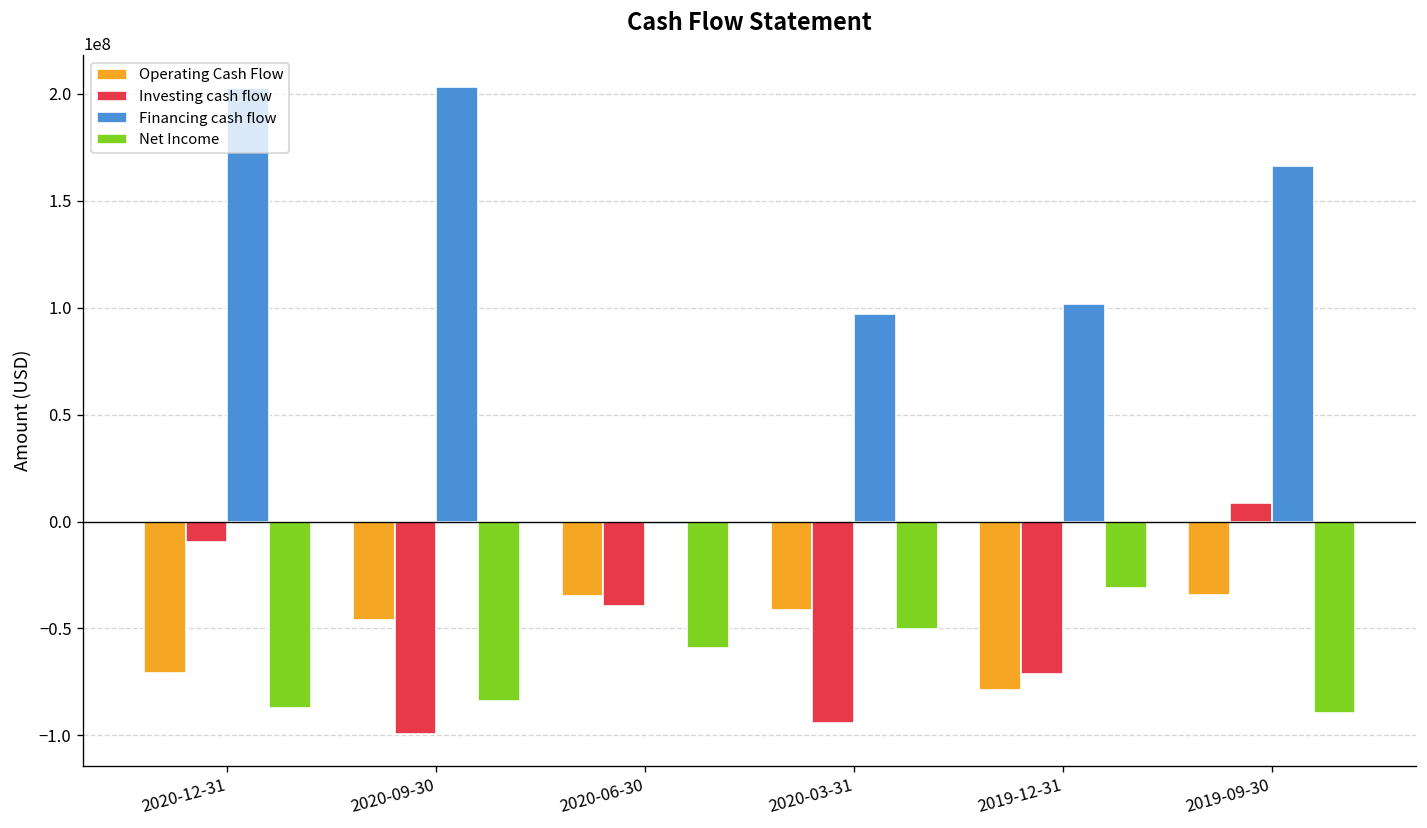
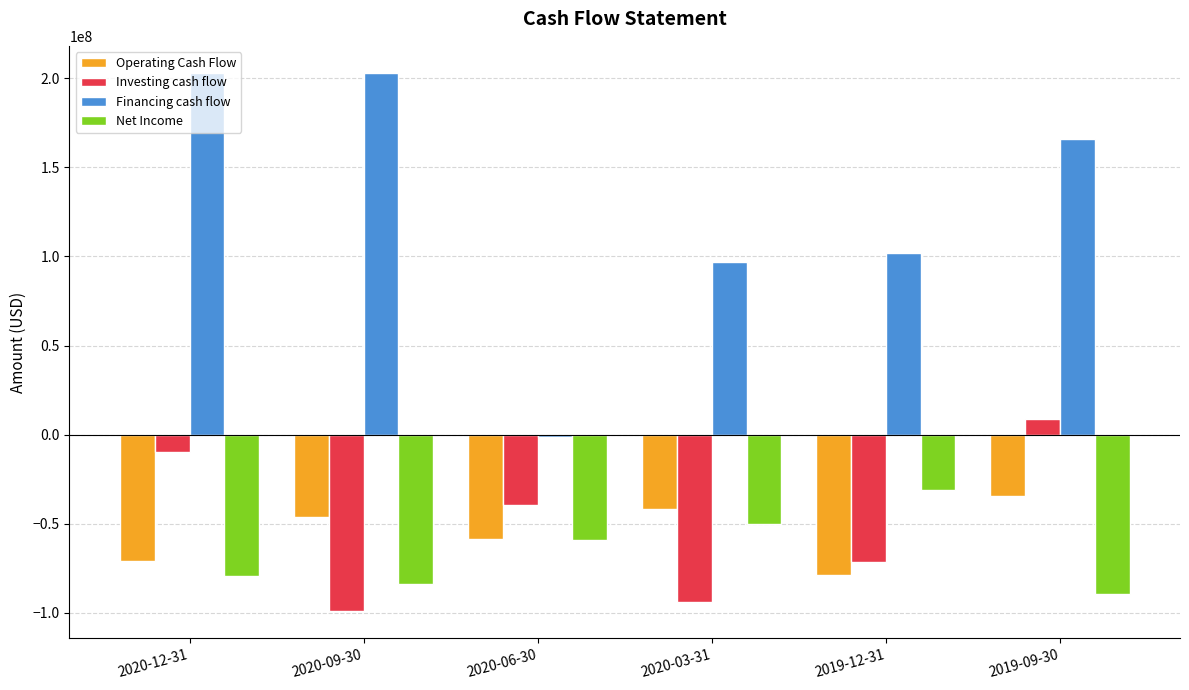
Net Income, 2020-12-31: -87000000 -> -79000000
Operating Cash Flow, 2020-06-30: -35000000 -> -59000000
